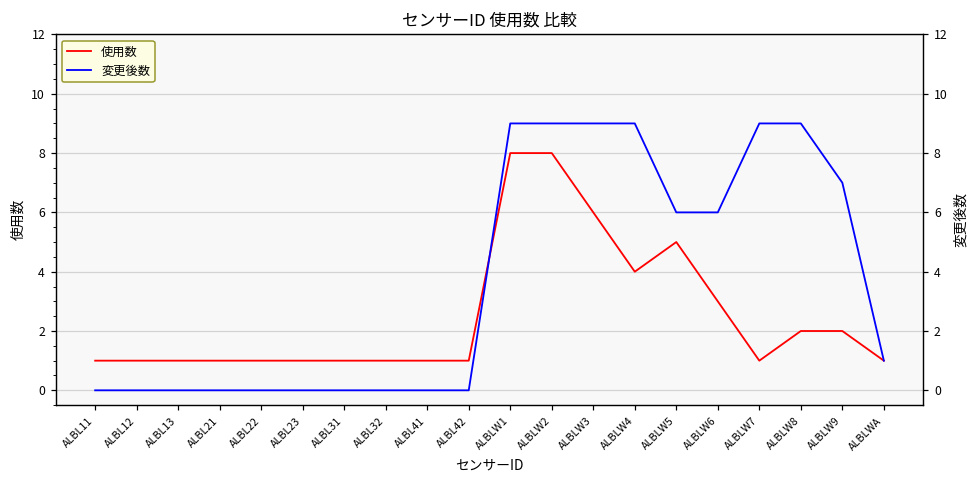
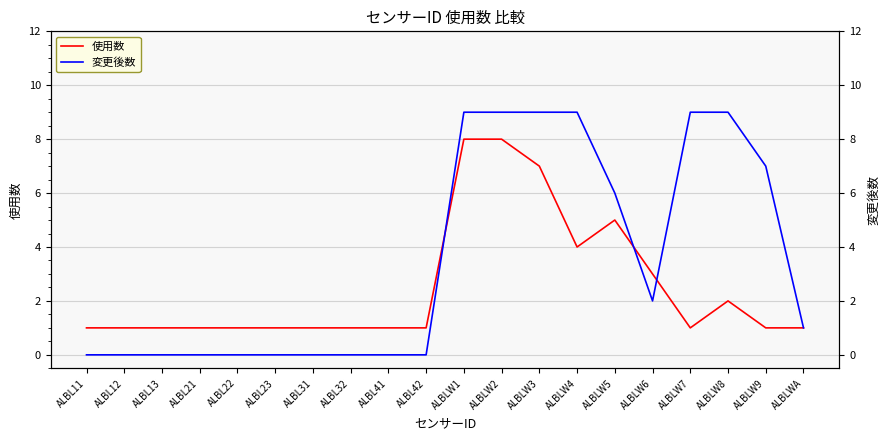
使用数, ALBLW3: 6 -> 7
使用数, ALBLW9: 2 -> 1
変更後数, ALBLW6: 6 -> 2
